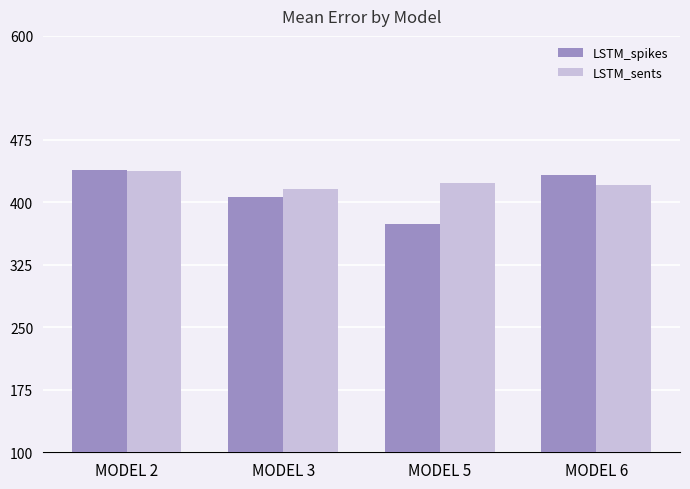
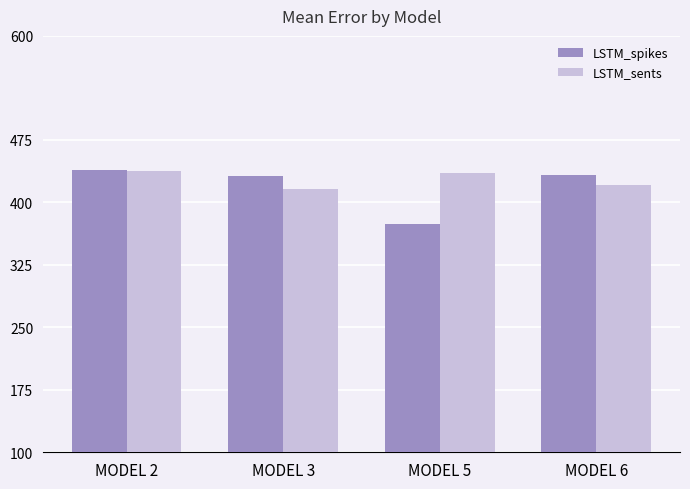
LSTM_spikes, MODEL 3: 410 -> 430
LSTM_sents, MODEL 5: 420 -> 440
